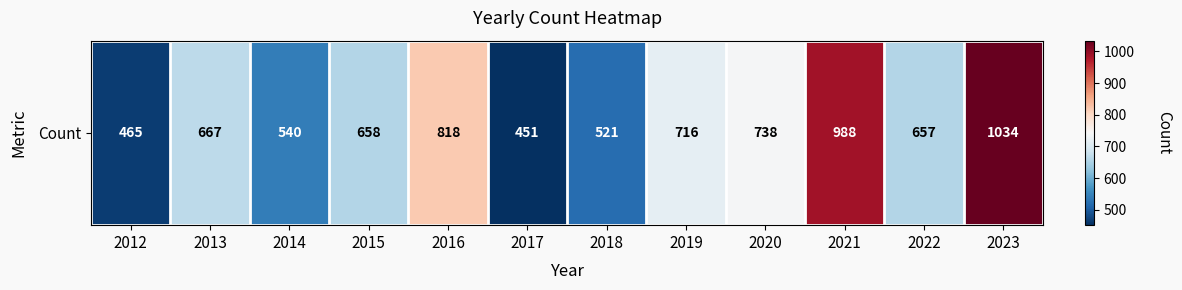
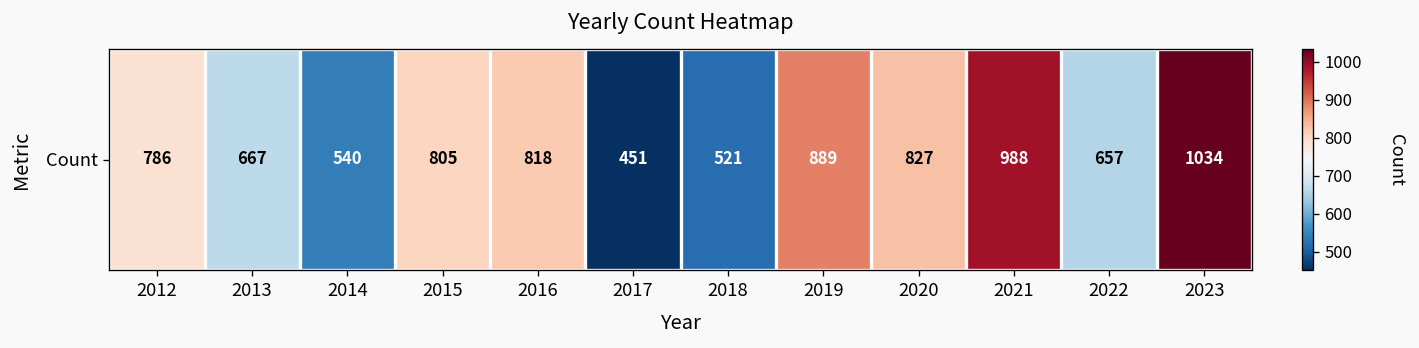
Count, 2012: 465 -> 786
Count, 2015: 658 -> 805
Count, 2019: 716 -> 889
Count, 2020: 738 -> 827
